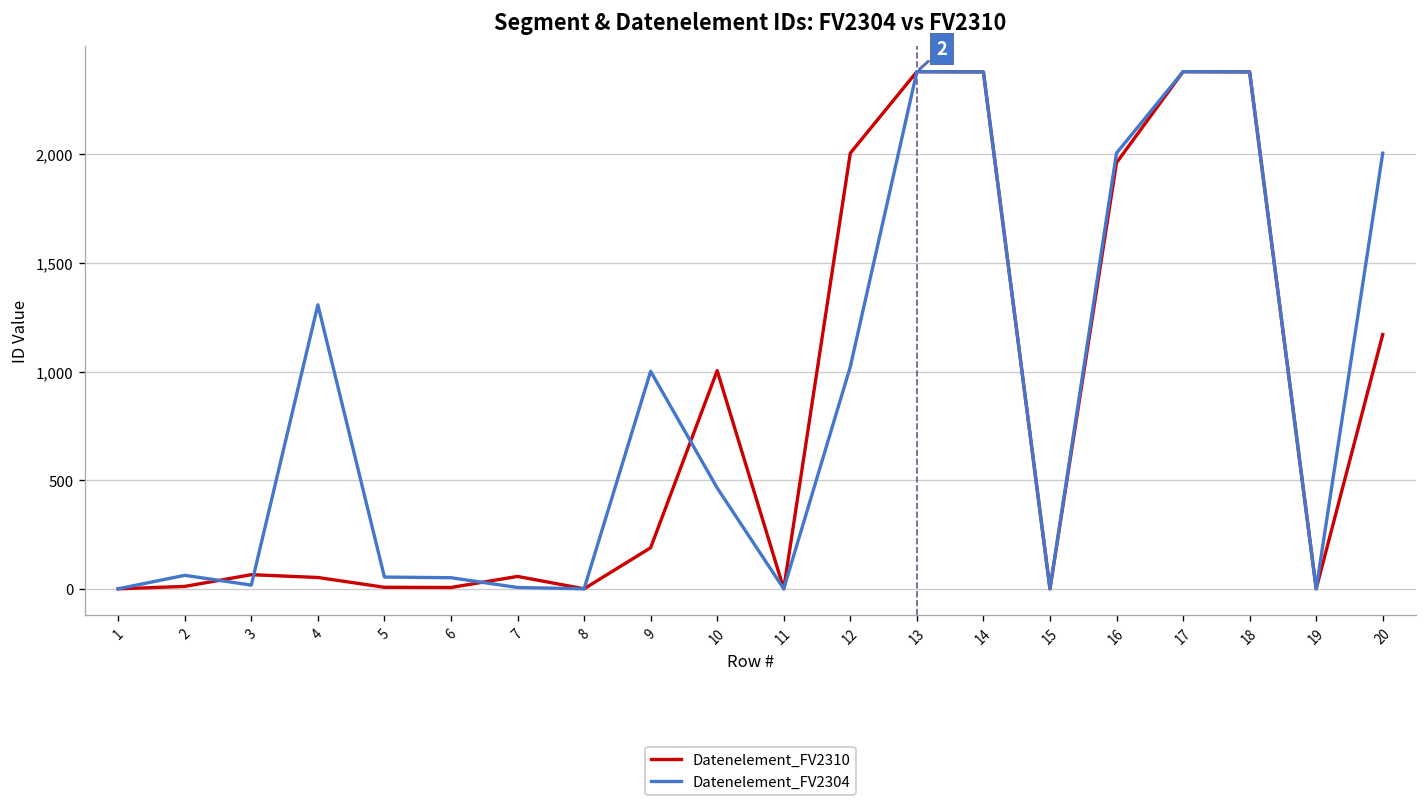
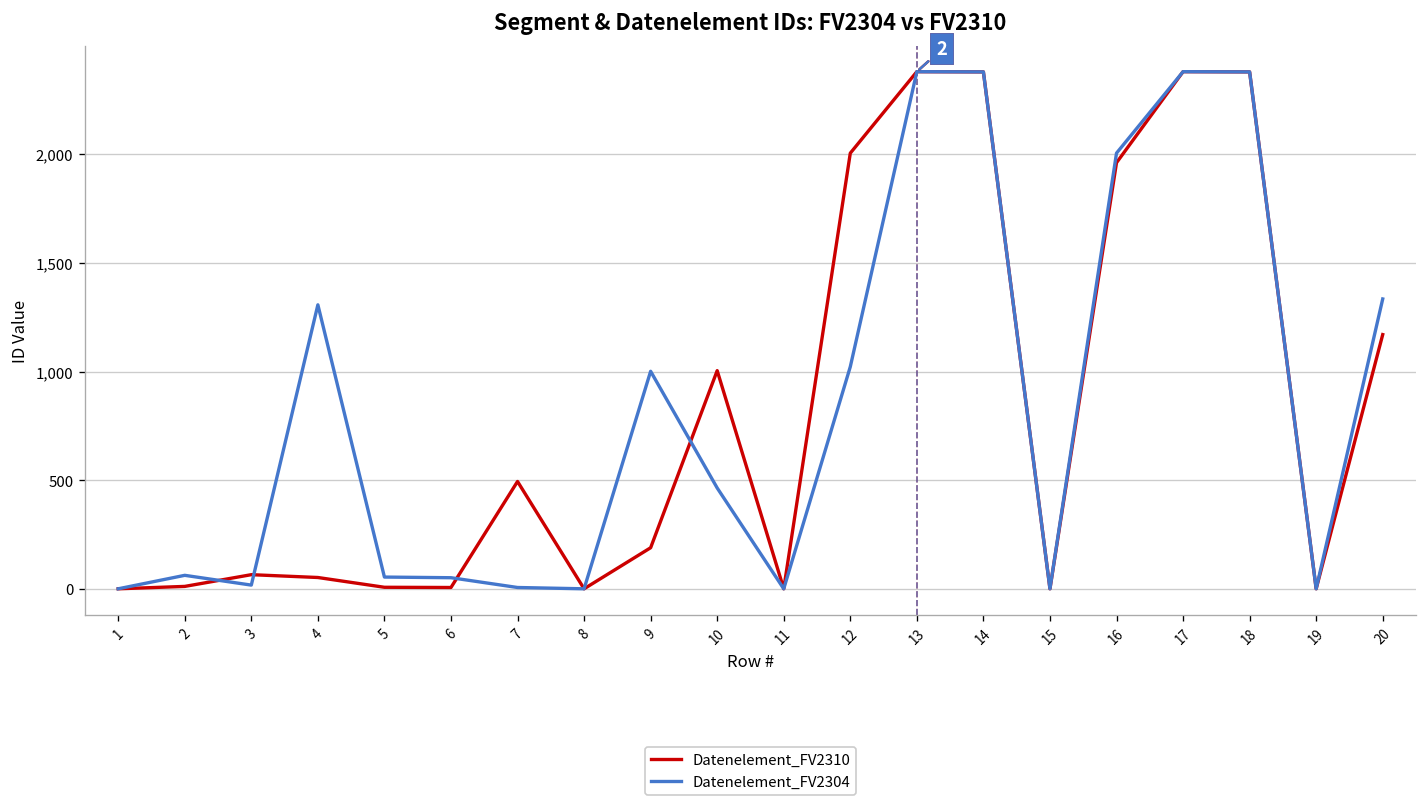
Datenelement_FV2310, 7: 60 -> 490
Datenelement_FV2304, 20: 2,010 -> 1,330
